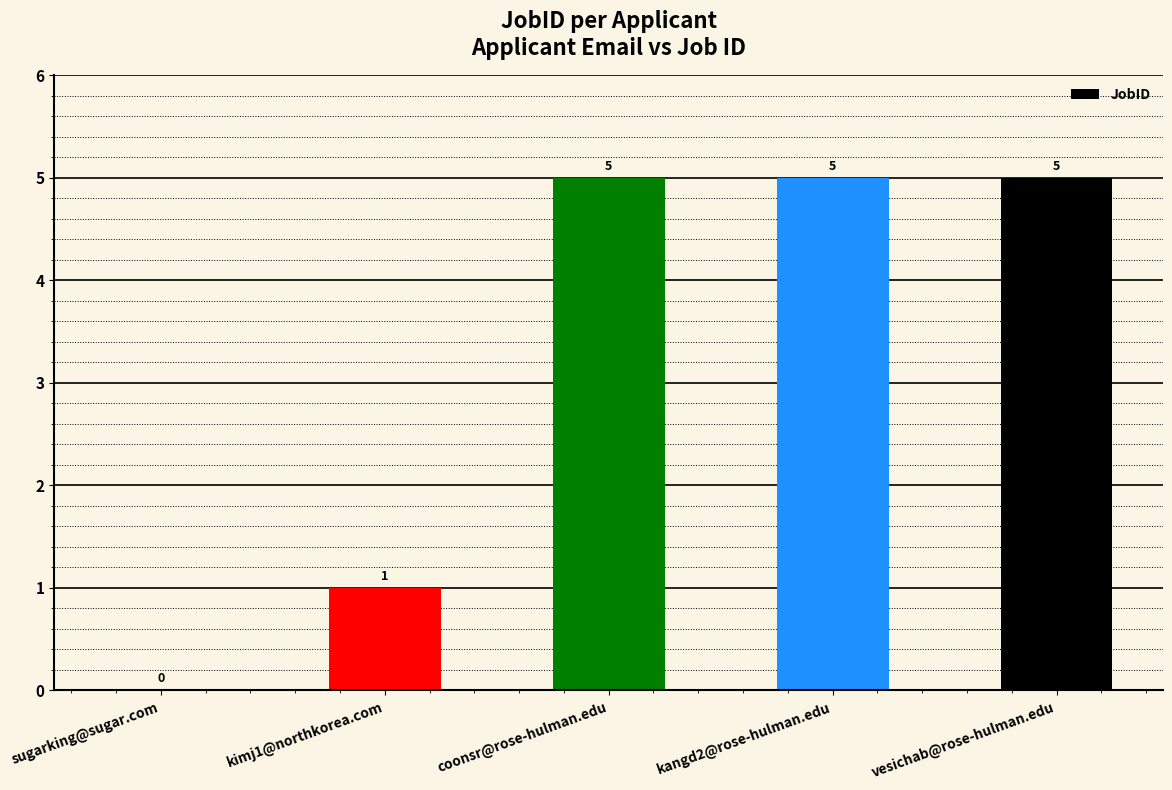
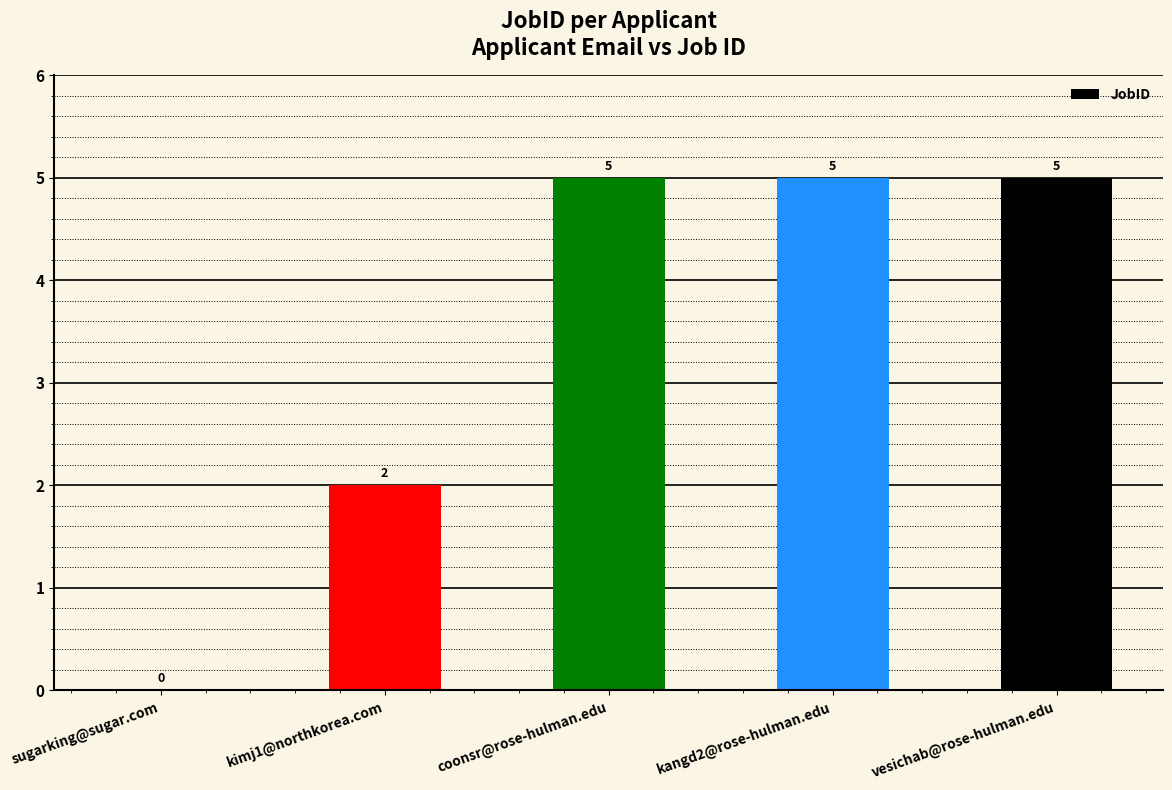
kimj1@northkorea.com: 1 -> 2
